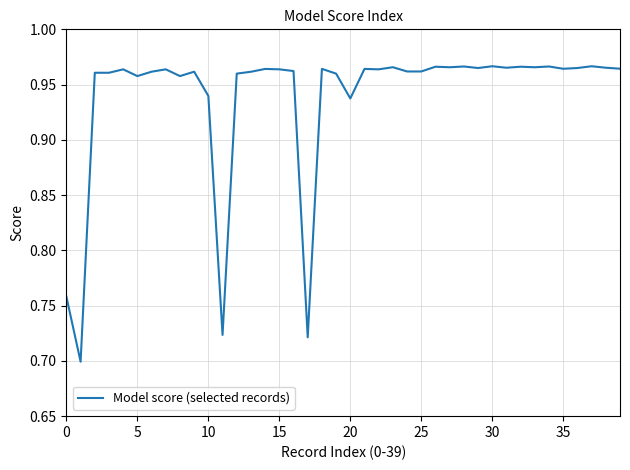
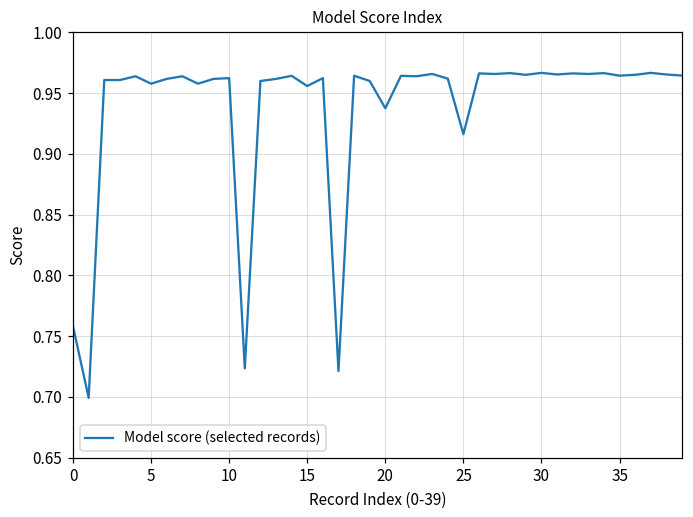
10: 0.940 -> 0.962
15: 0.964 -> 0.956
25: 0.962 -> 0.916
